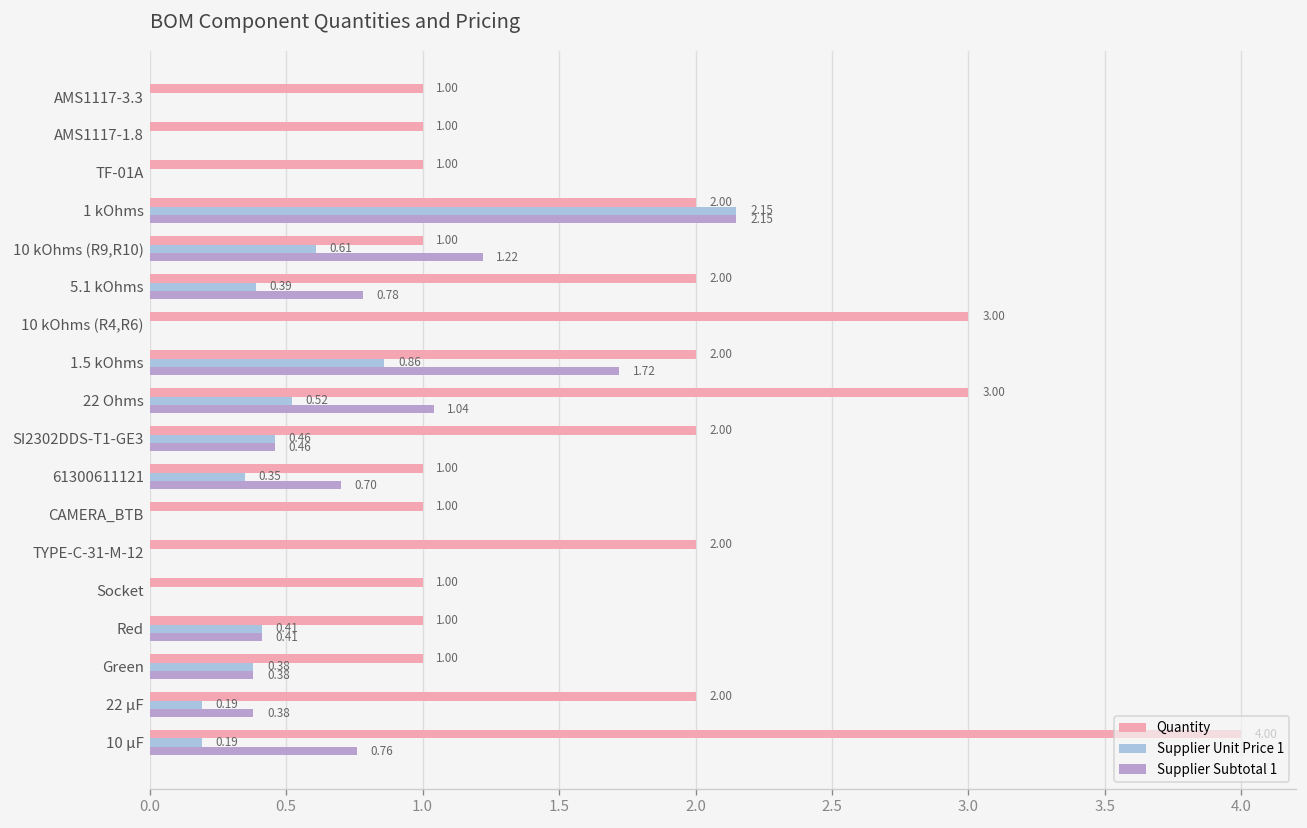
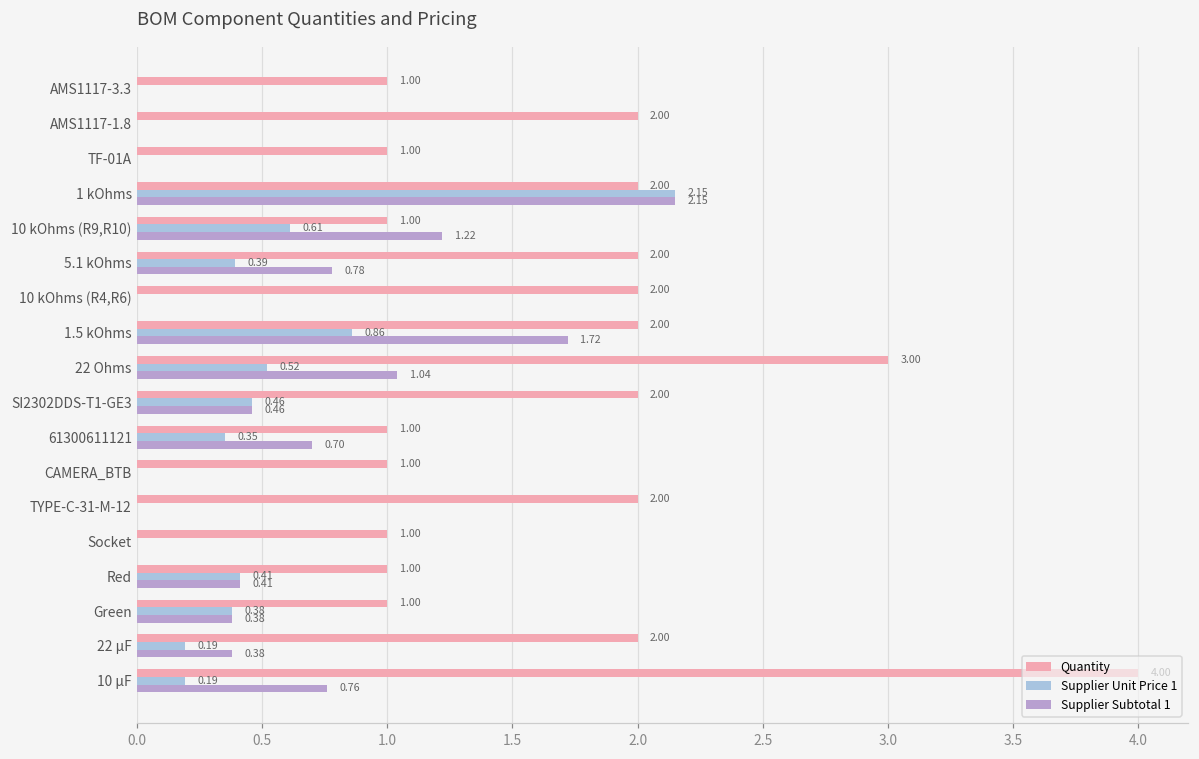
Quantity, AMS1117-1.8: 1.00 -> 2.00
Quantity, 10 kOhms (R4,R6): 3.00 -> 2.00
